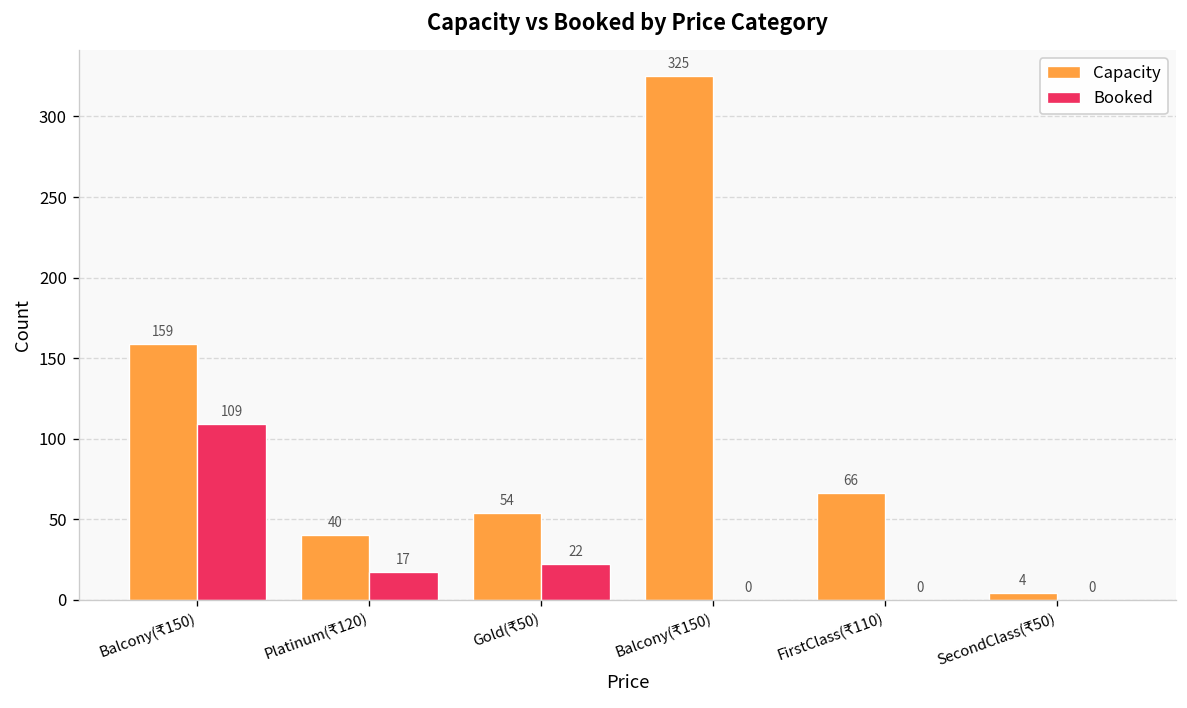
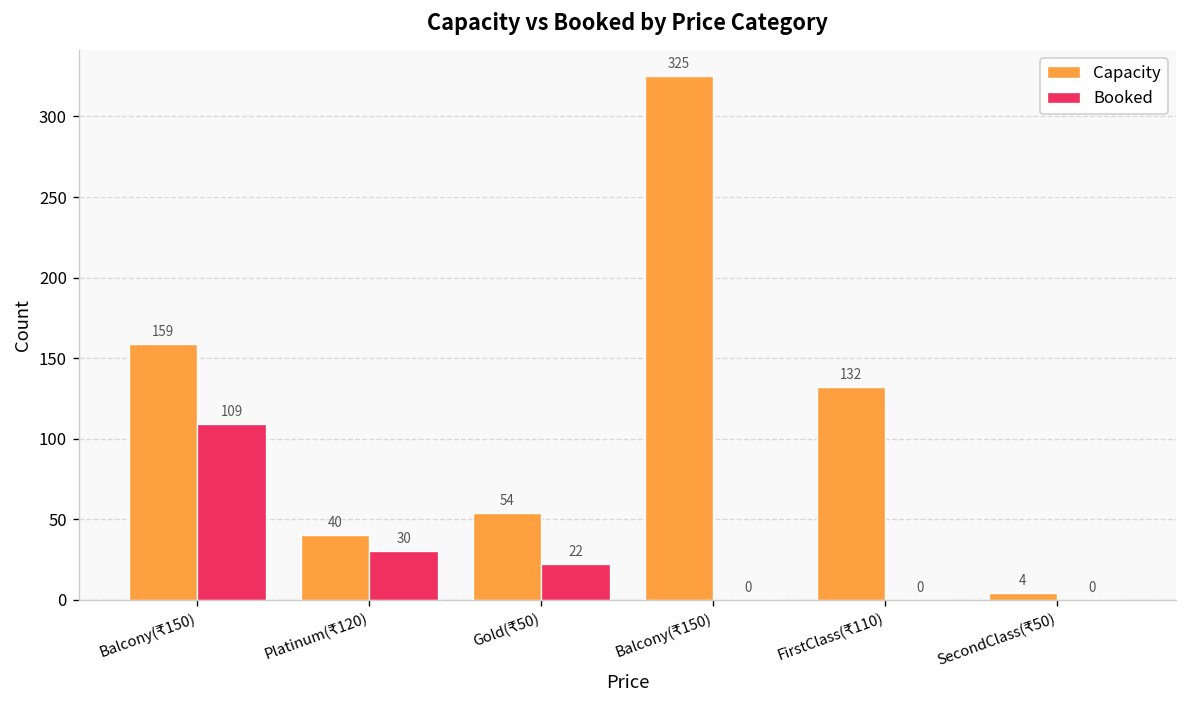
Booked, Platinum(₹120): 17 -> 30
Capacity, FirstClass(₹110): 66 -> 132
